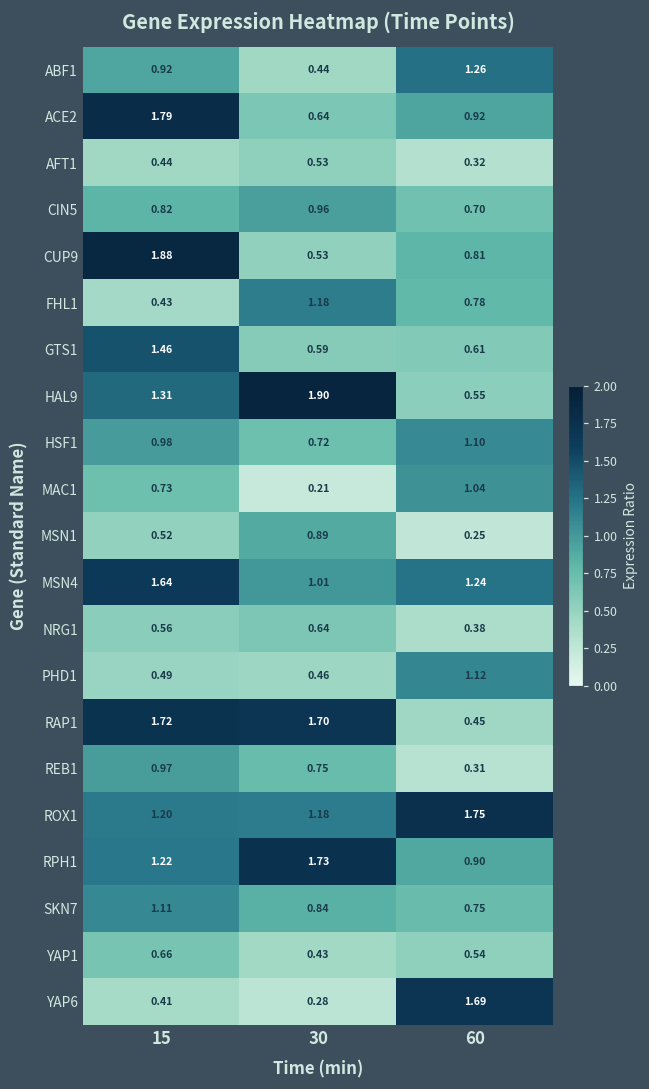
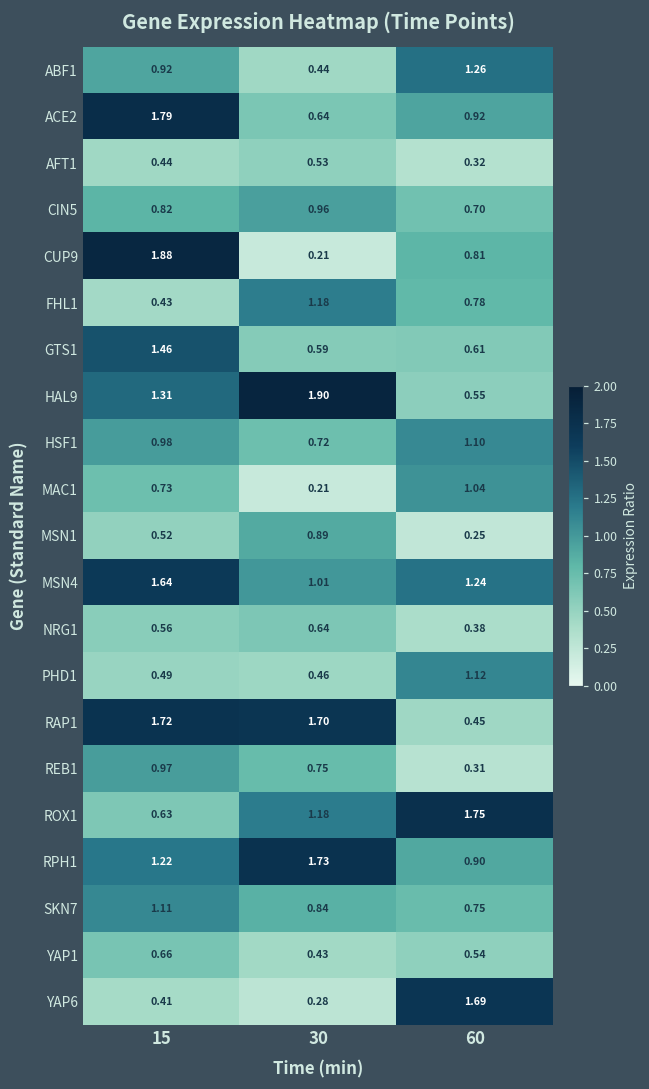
CUP9, 30: 0.53 -> 0.21
ROX1, 15: 1.20 -> 0.63
